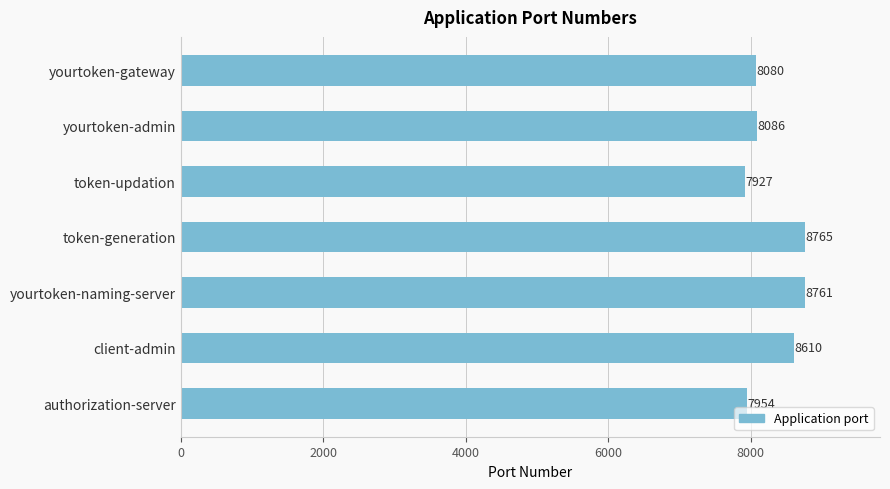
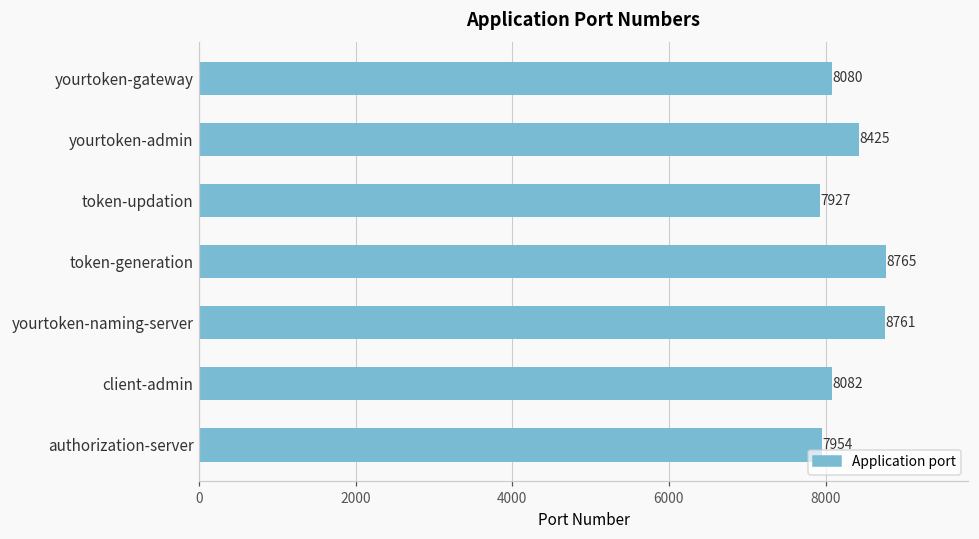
yourtoken-admin: 8086 -> 8425
client-admin: 8610 -> 8082
